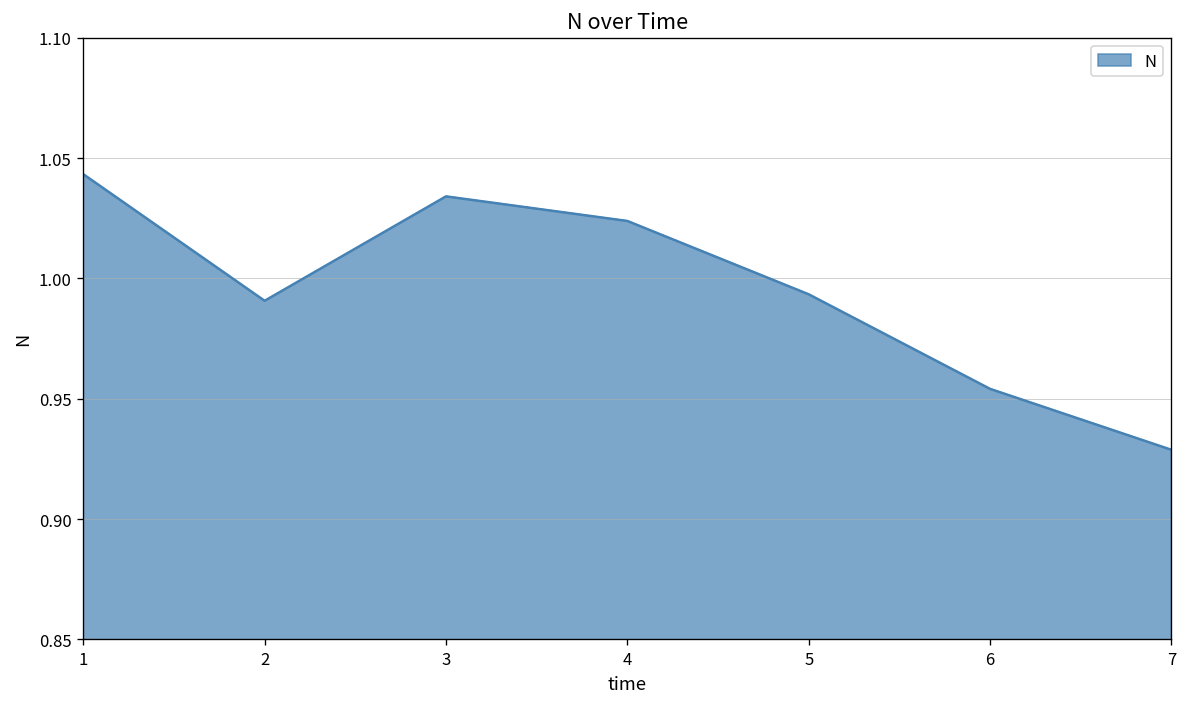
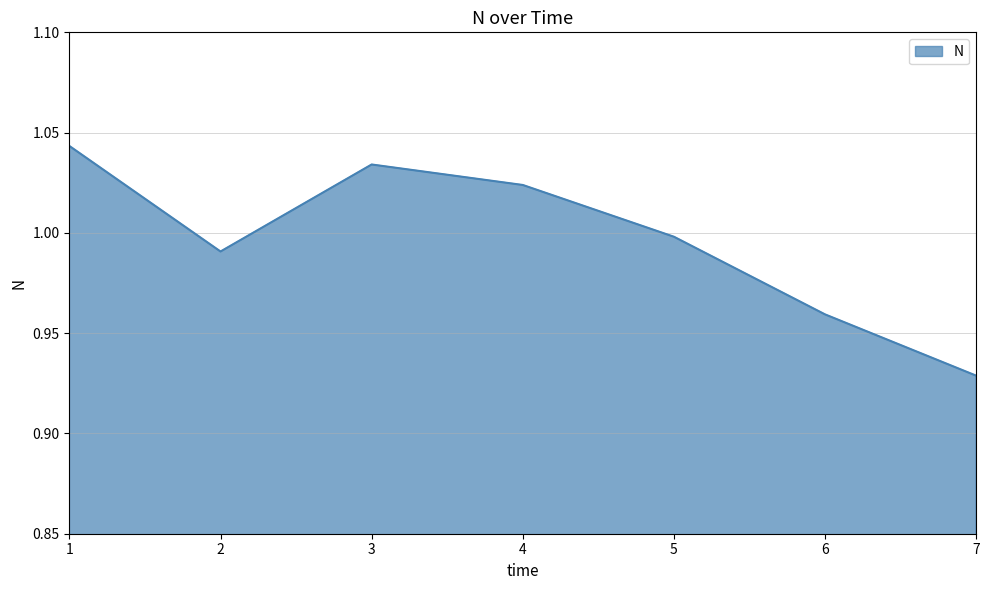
5: 0.993 -> 0.998
6: 0.954 -> 0.959
